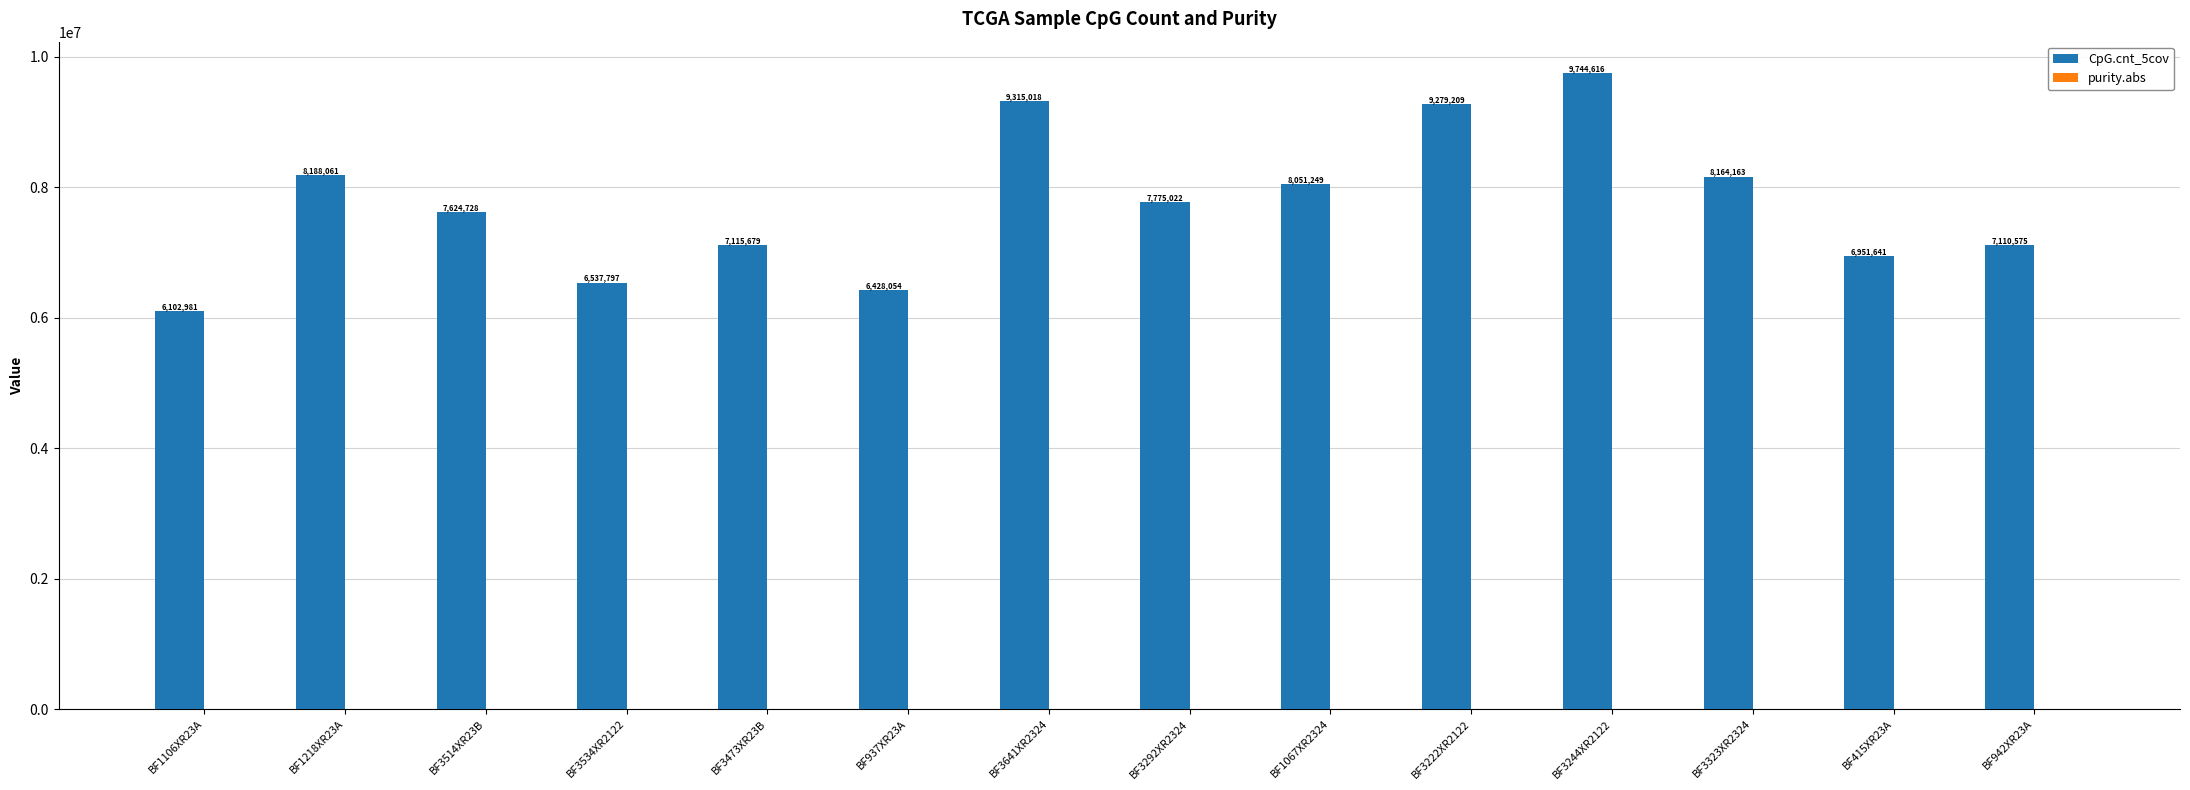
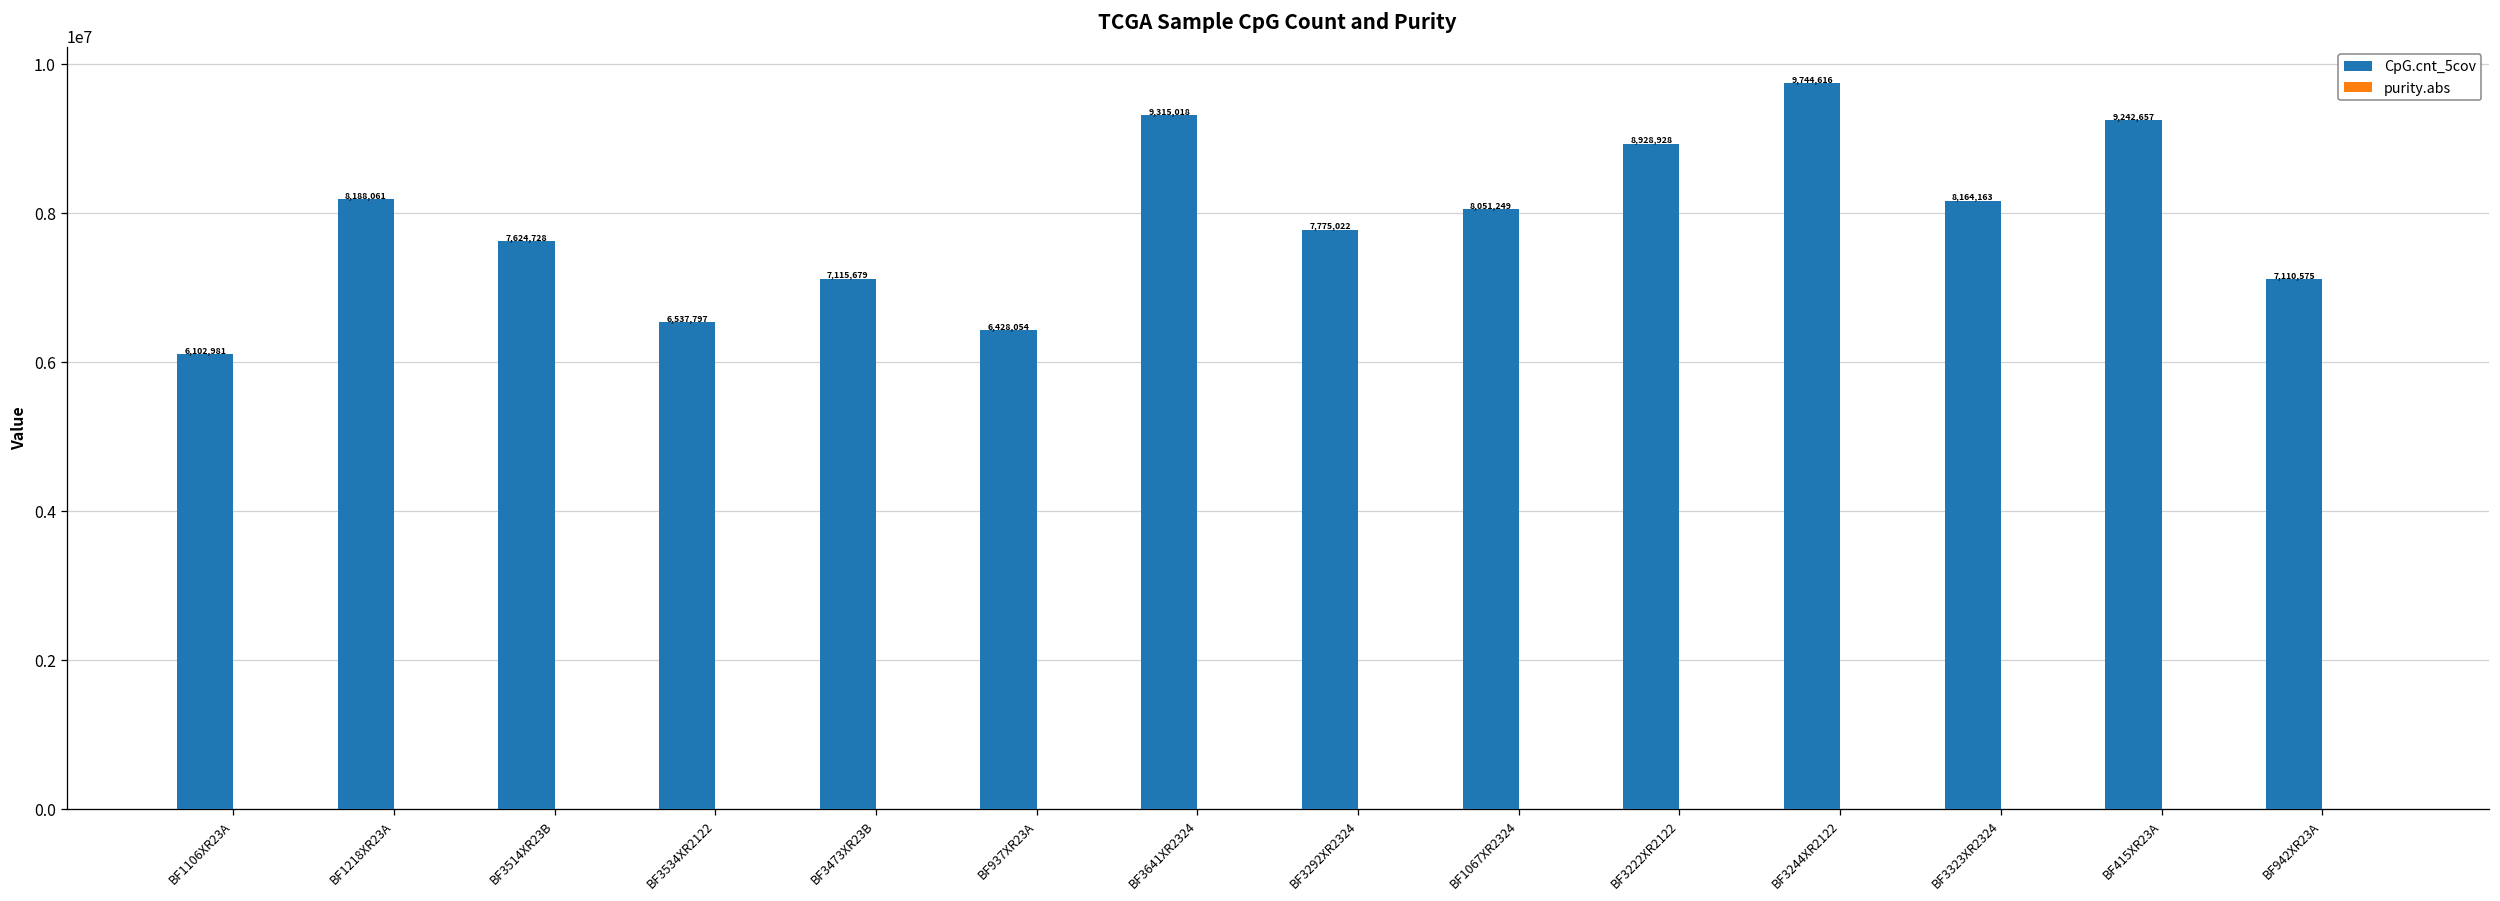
CpG.cnt_5cov, BF3222XR2122: 9,279,209 -> 8,928,928
CpG.cnt_5cov, BF415XR23A: 6,951,641 -> 9,242,657
